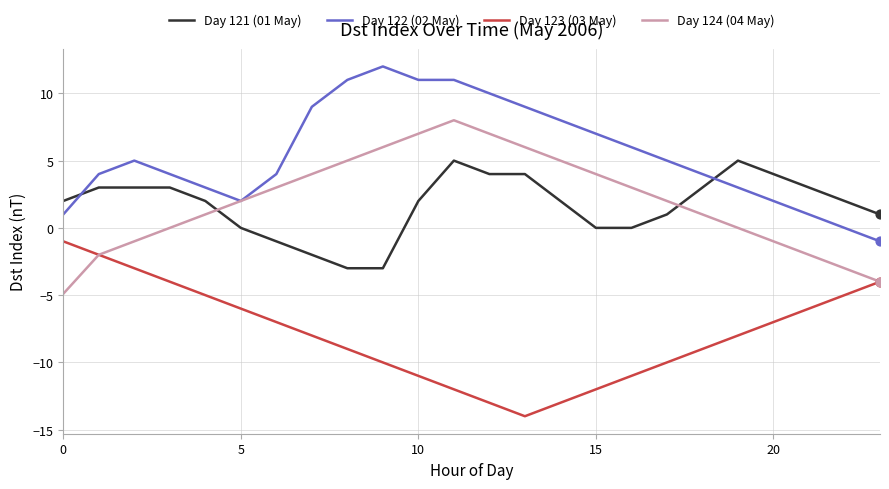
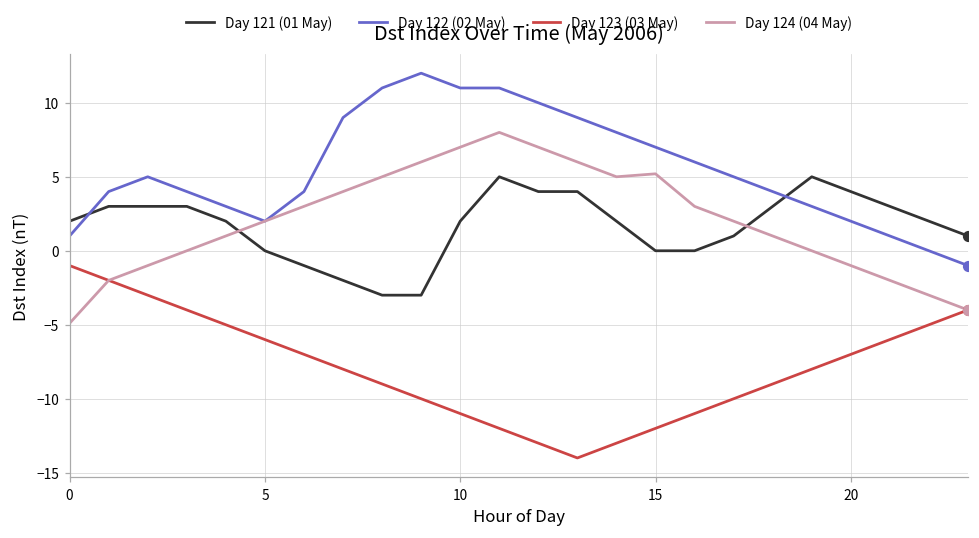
Day 124 (04 May), 15: 4.0 -> 5.2
